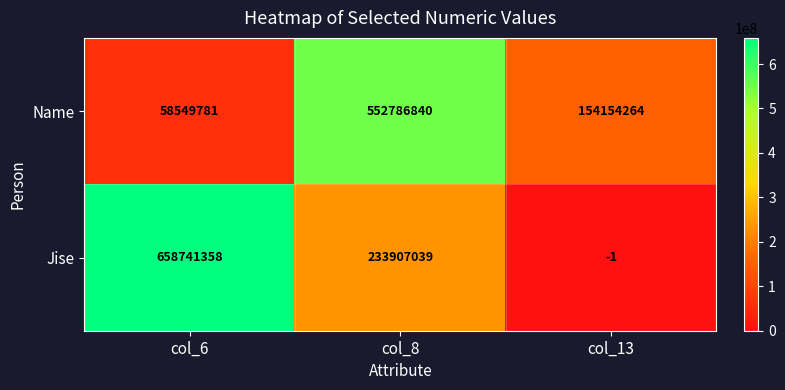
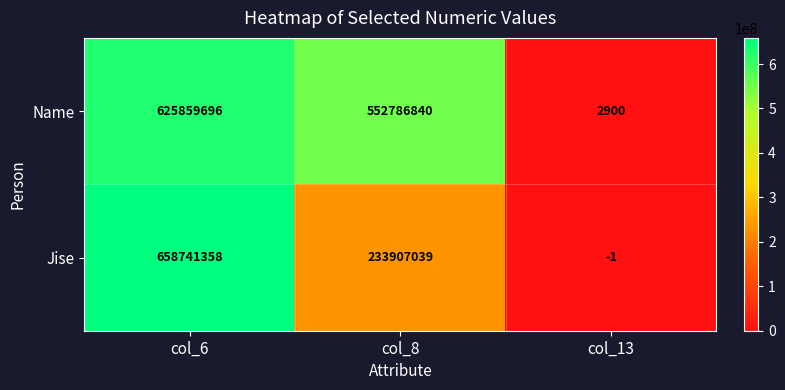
Name, col_6: 58549781 -> 625859696
Name, col_13: 154154264 -> 2900
